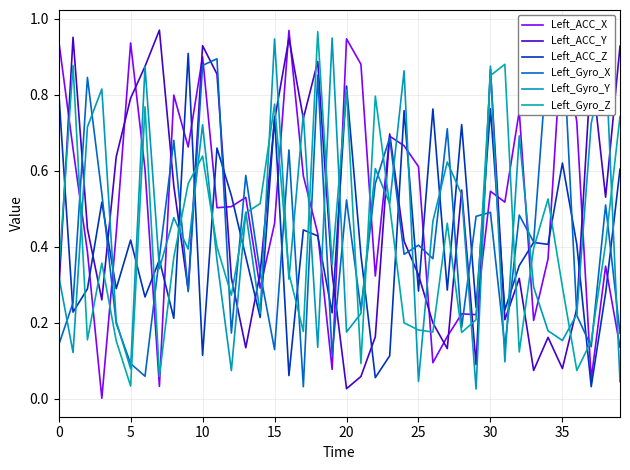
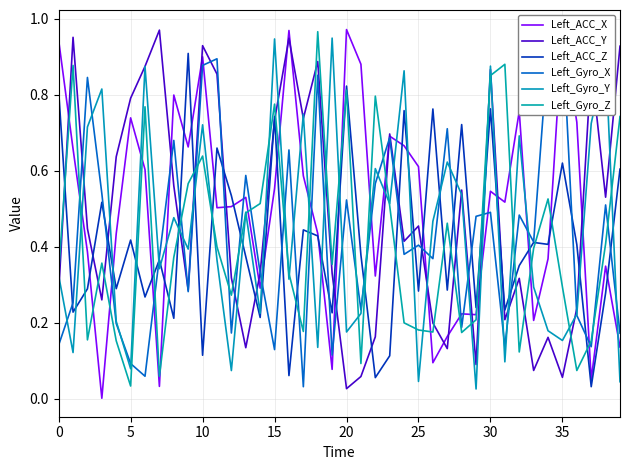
Left_ACC_X, 5: 0.94 -> 0.74
Left_ACC_X, 15: 0.46 -> 0.55
Left_ACC_X, 20: 0.95 -> 0.97
Left_ACC_Y, 25: 0.33 -> 0.45
Left_ACC_Y, 35: 0.08 -> 0.06
